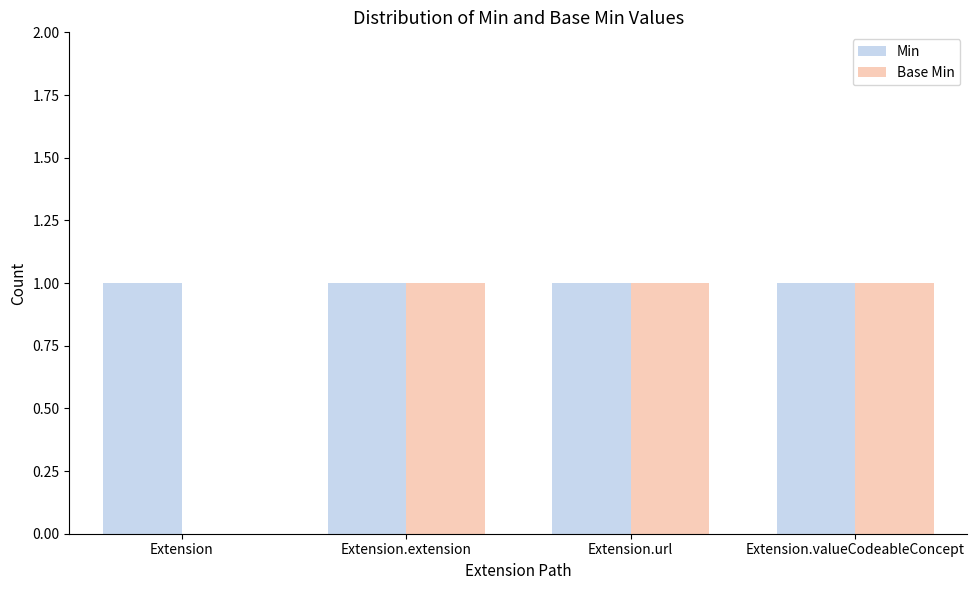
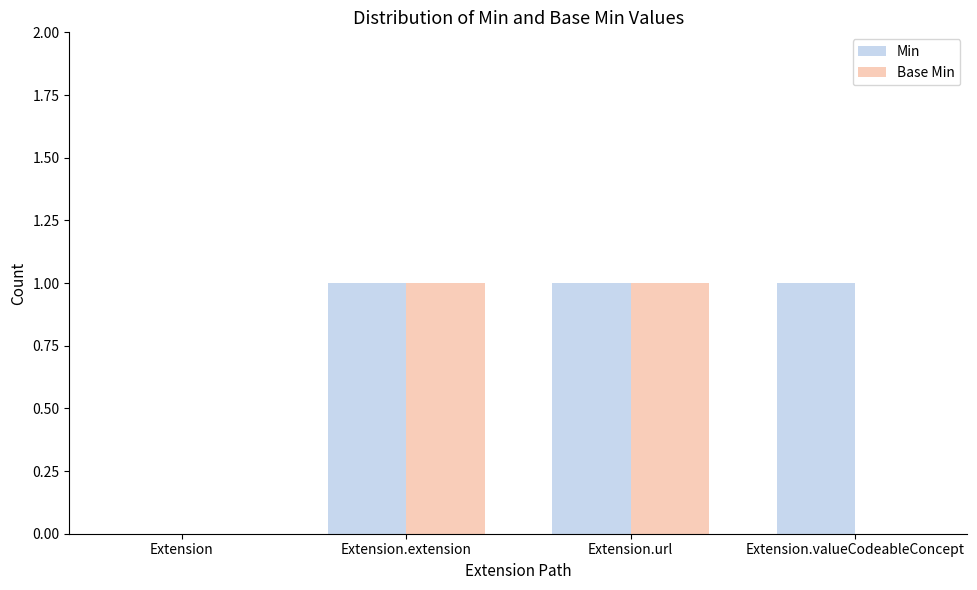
Min, Extension: 1 -> 0
Base Min, Extension.valueCodeableConcept: 1 -> 0
